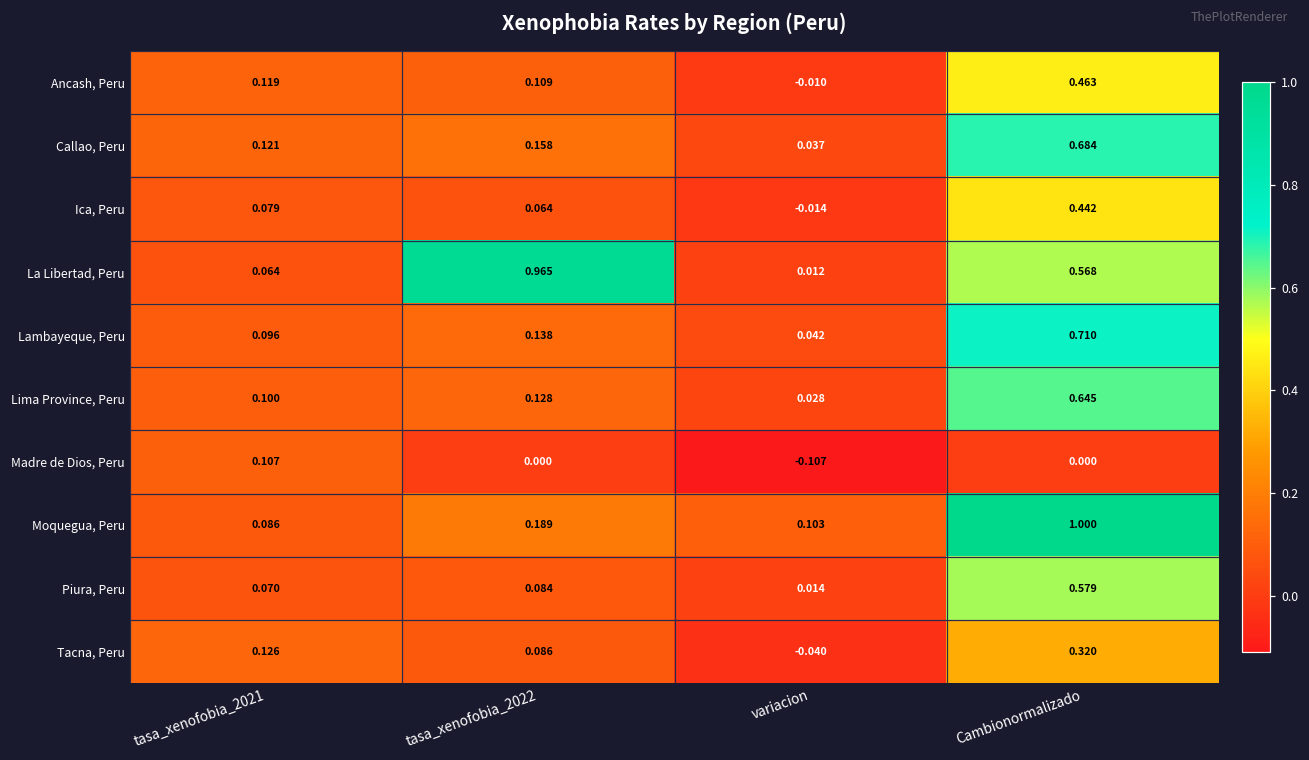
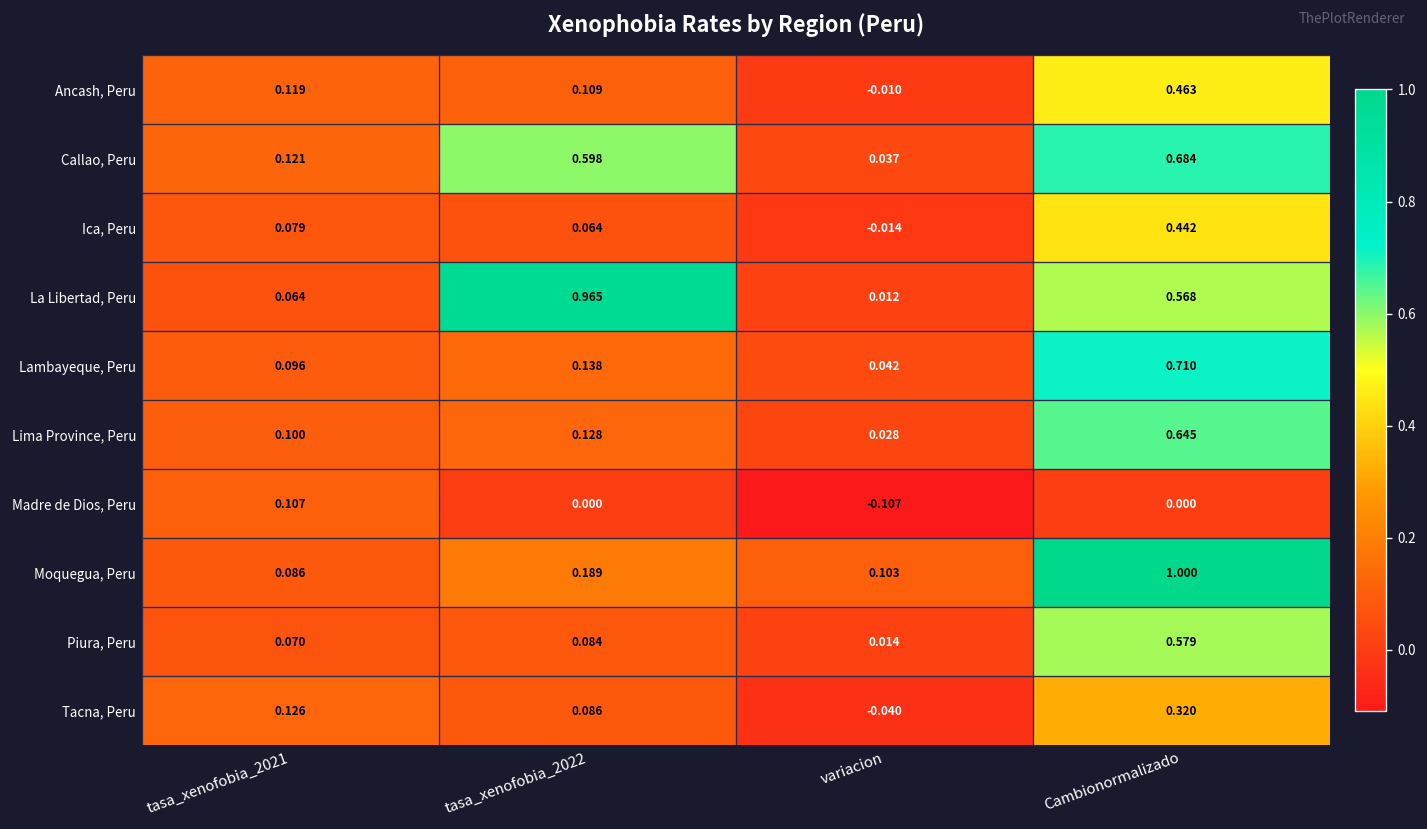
Callao, Peru, tasa_xenofobia_2022: 0.158 -> 0.598
